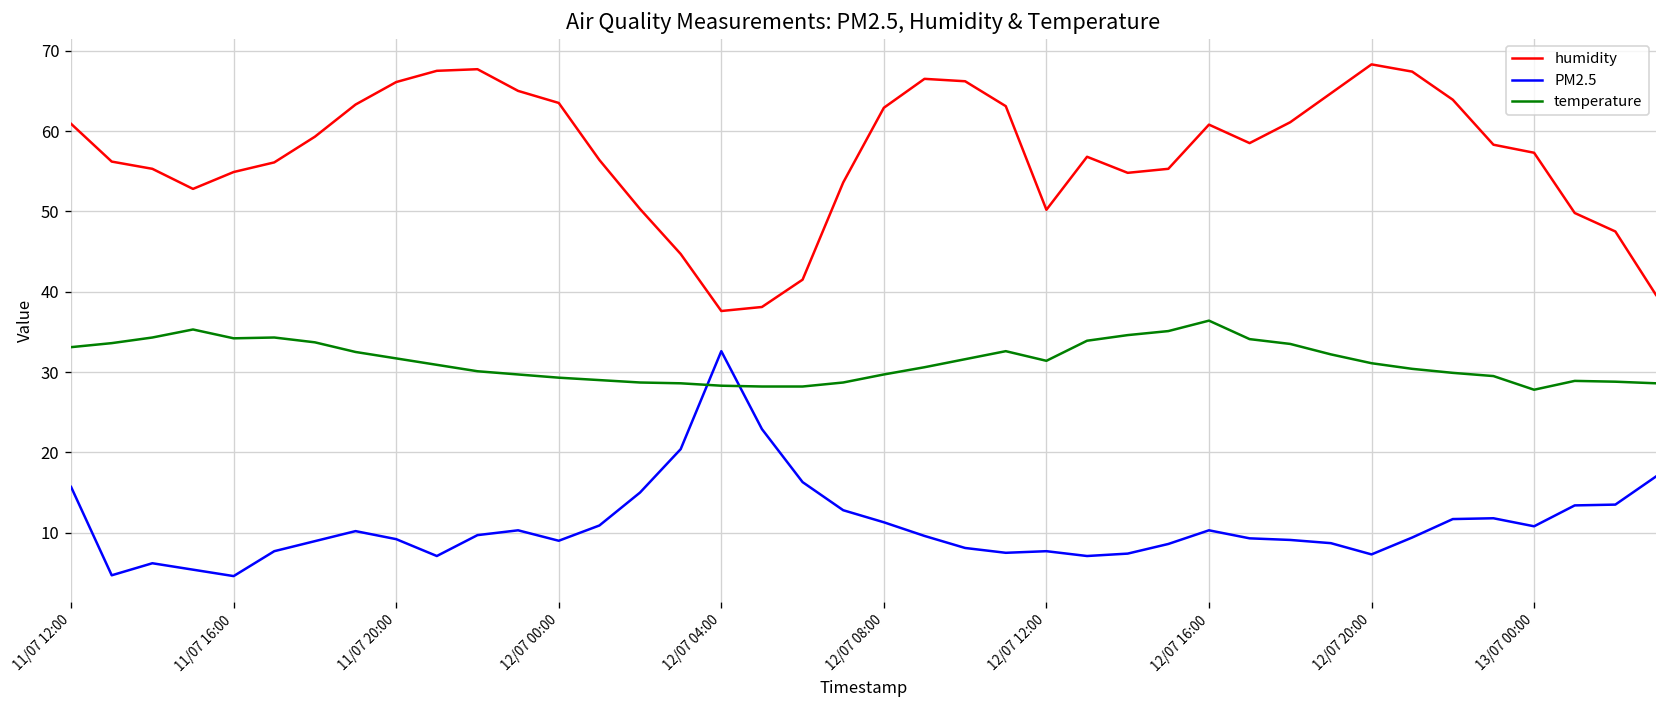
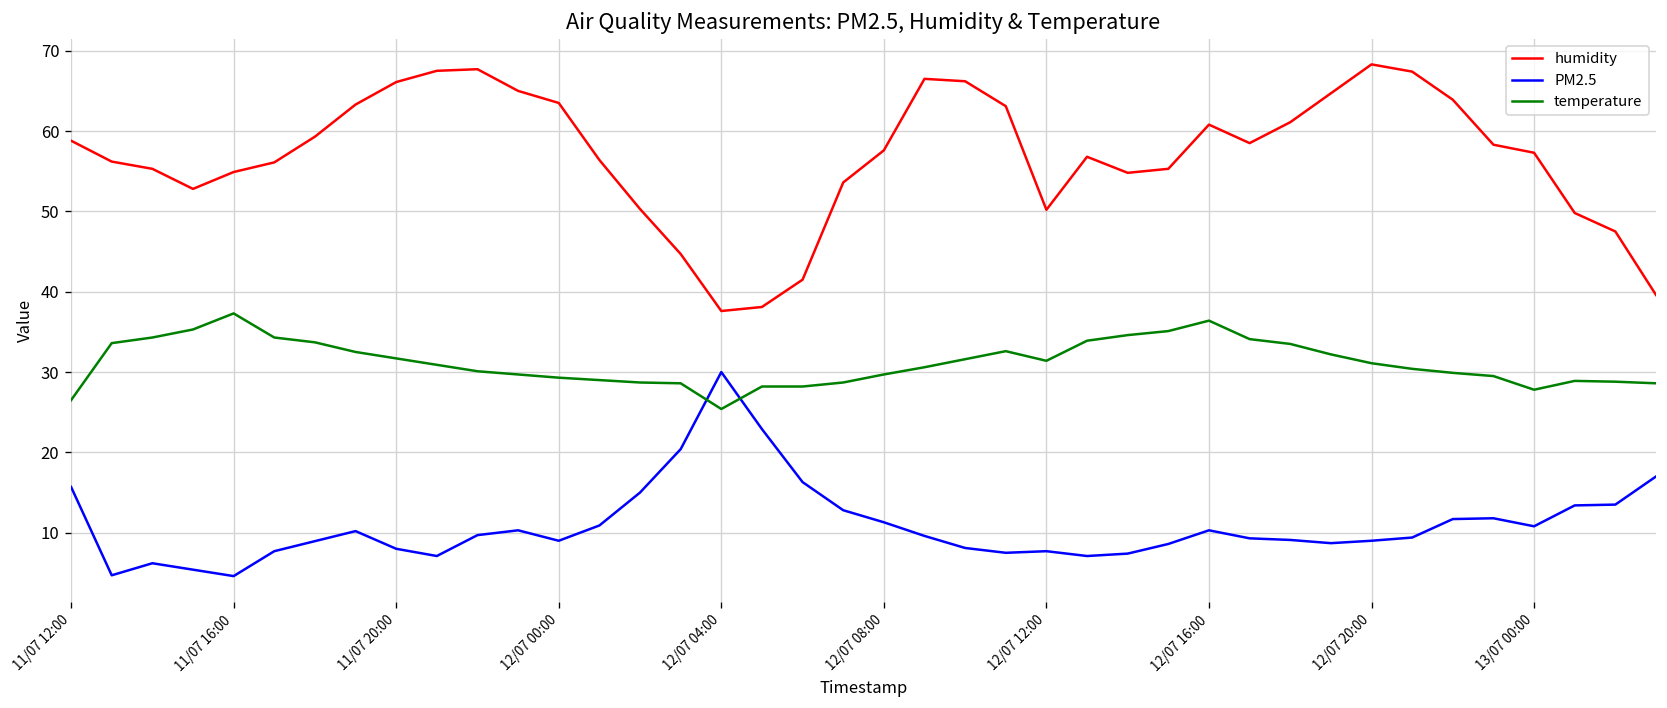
humidity, 11/07 12:00: 61 -> 59
temperature, 11/07 12:00: 33 -> 27
temperature, 11/07 16:00: 34 -> 37
PM2.5, 11/07 20:00: 9 -> 8
PM2.5, 12/07 04:00: 33 -> 30
temperature, 12/07 04:00: 28 -> 25
humidity, 12/07 08:00: 63 -> 58
PM2.5, 12/07 20:00: 7 -> 9
